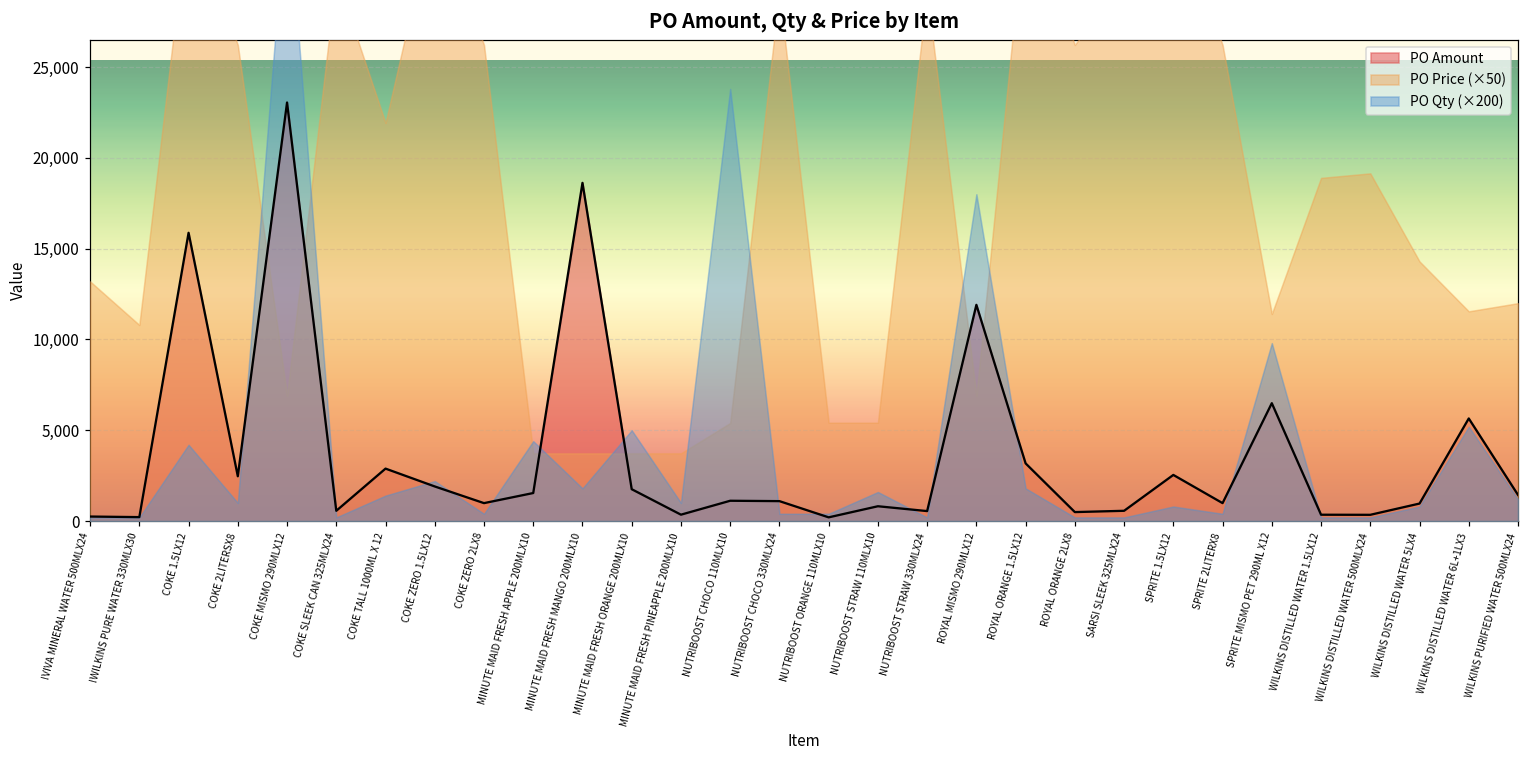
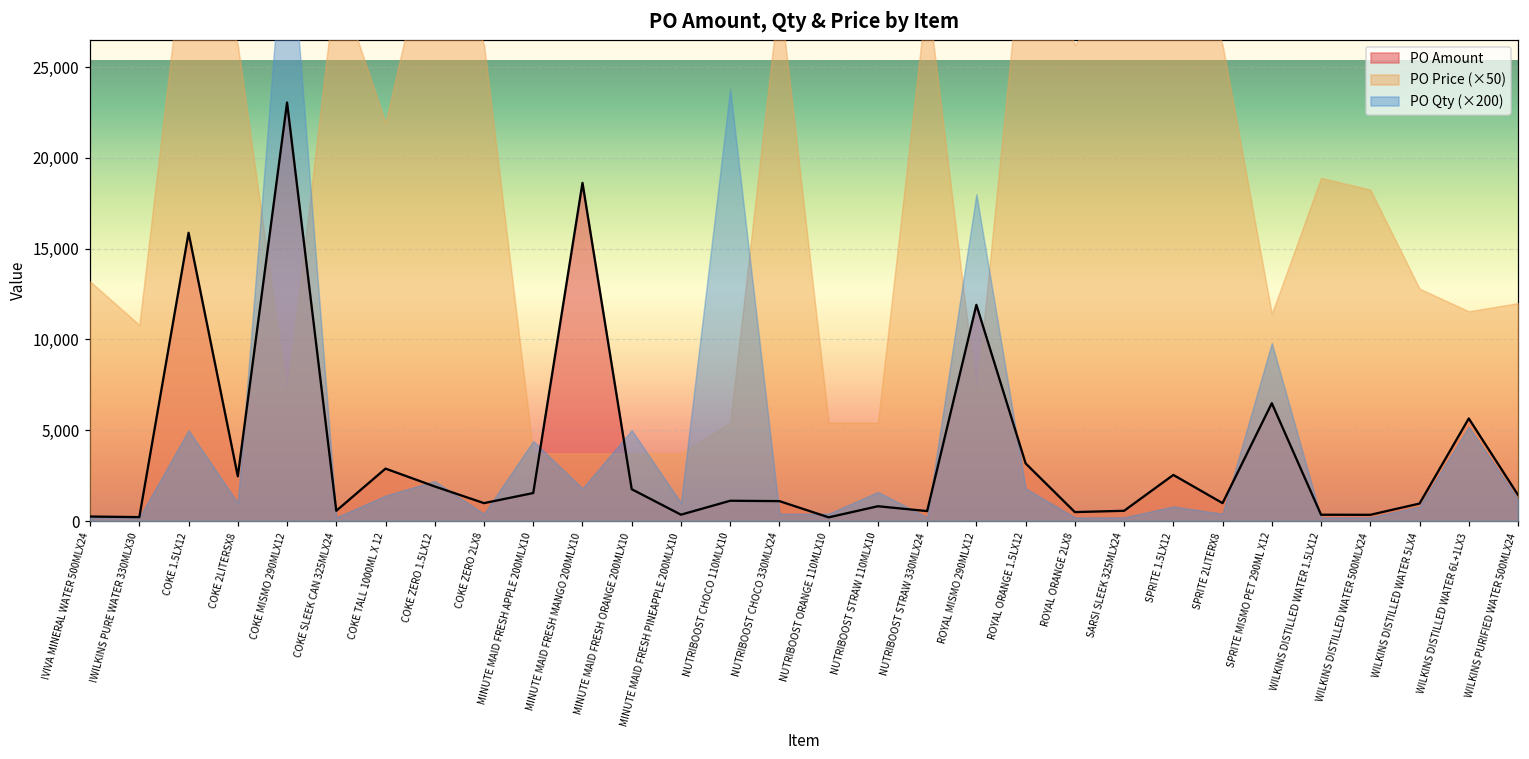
PO Qty (×200), COKE 1.5LX12: 4,200 -> 5,000
PO Price (×50), WILKINS DISTILLED WATER 500MLX24: 19,200 -> 18,300
PO Price (×50), WILKINS DISTILLED WATER 5LX4: 14,300 -> 12,800
